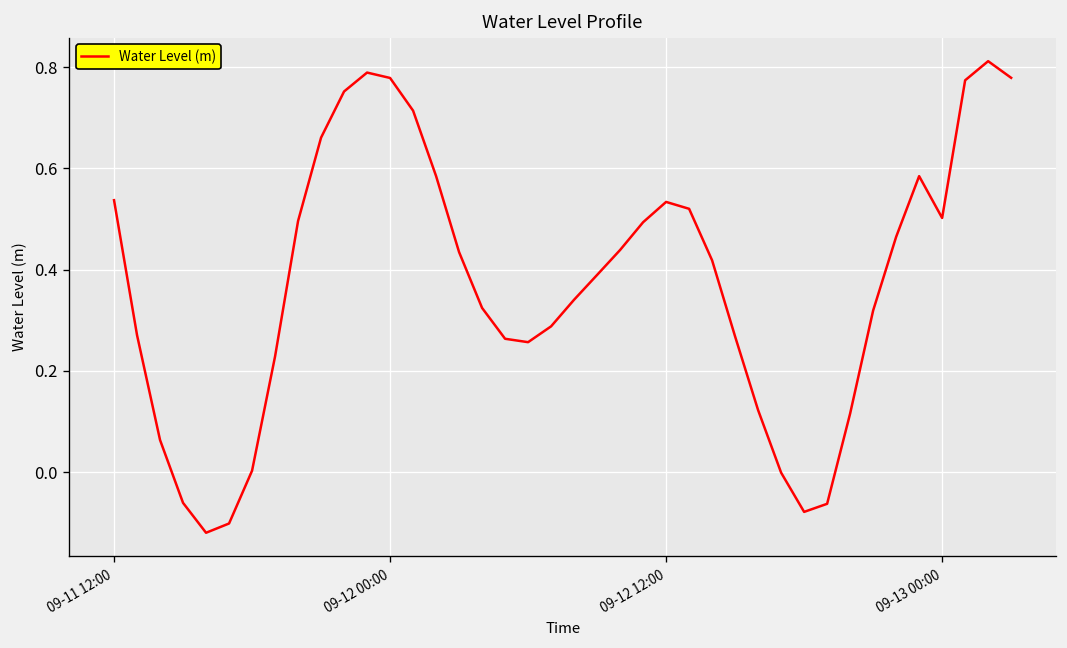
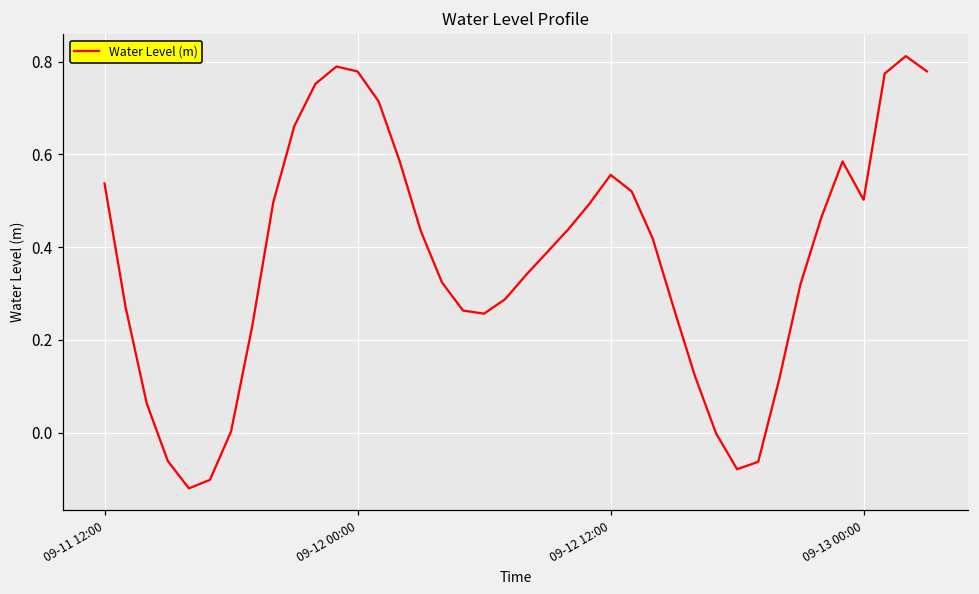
09-12 12:00: 0.53 -> 0.56
